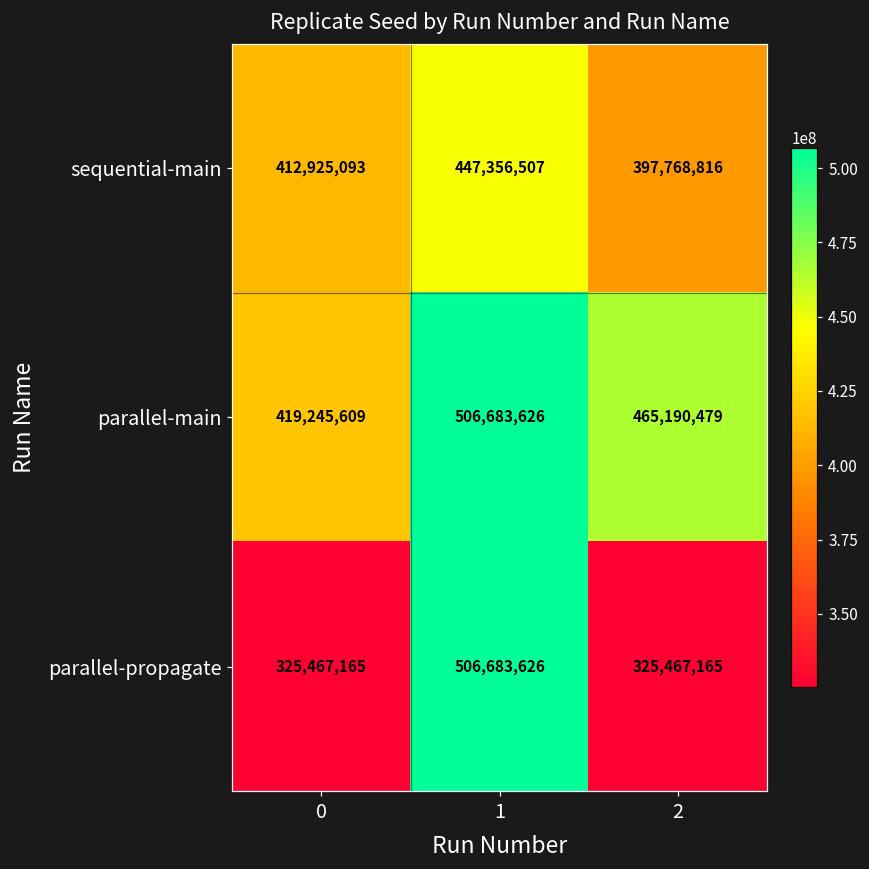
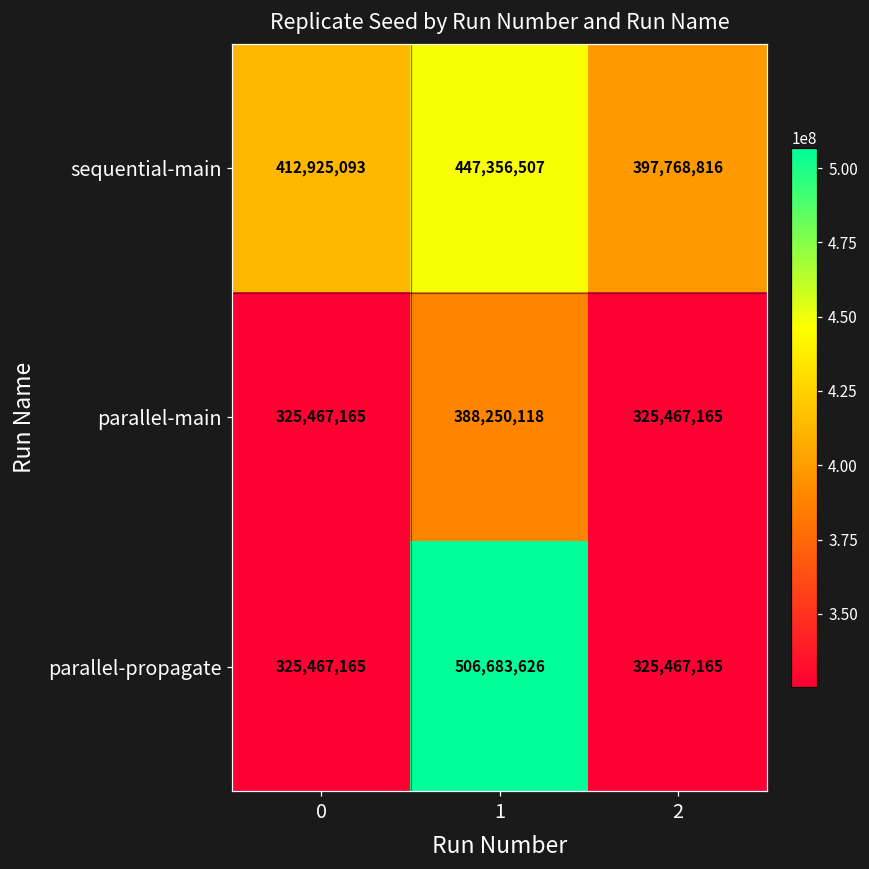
parallel-main, 0: 419,245,609 -> 325,467,165
parallel-main, 1: 506,683,626 -> 388,250,118
parallel-main, 2: 465,190,479 -> 325,467,165
